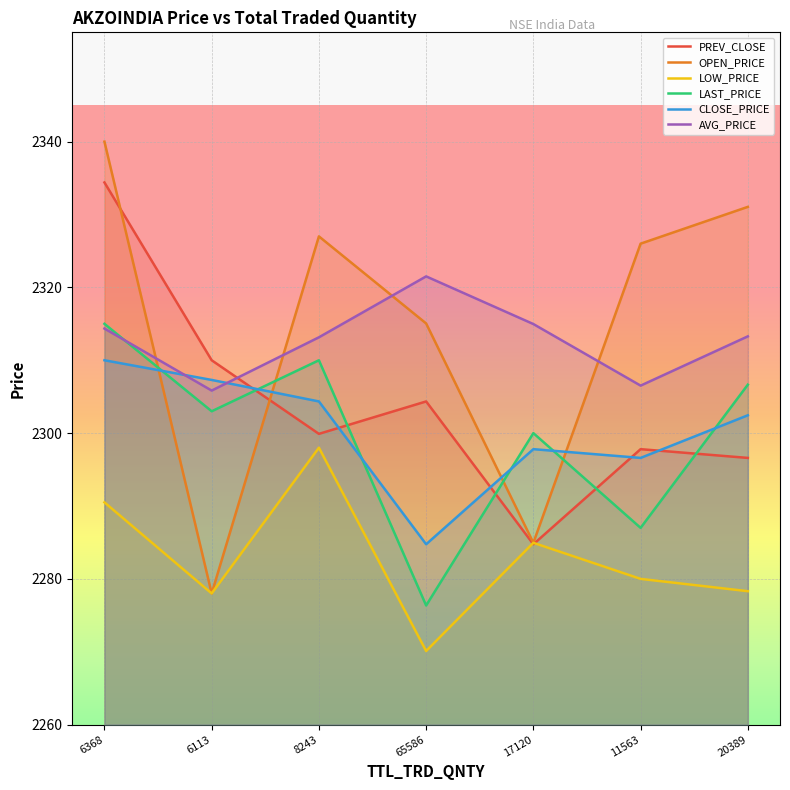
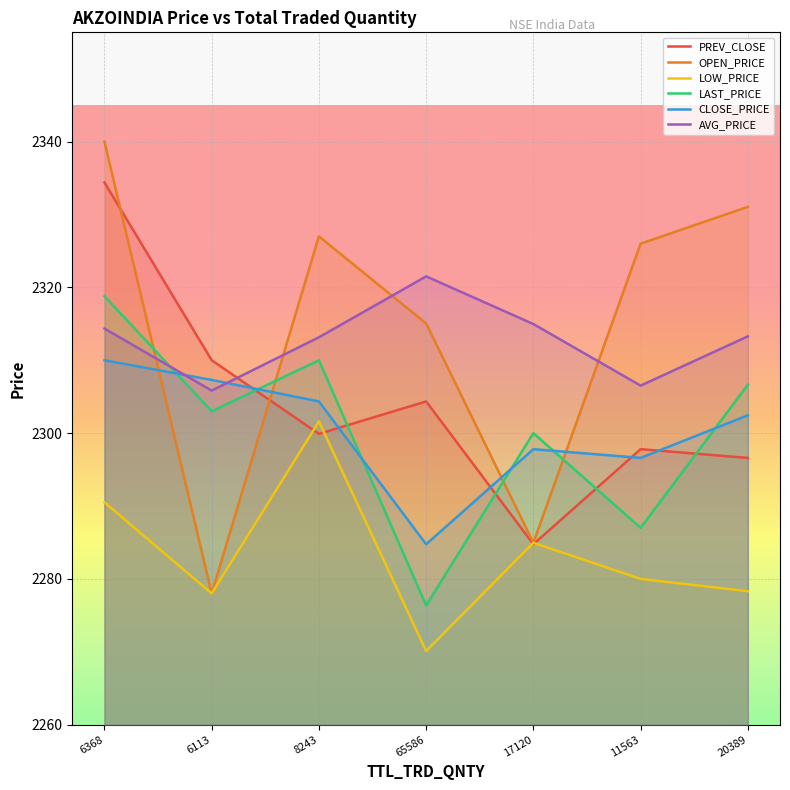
LAST_PRICE, 6368: 2315 -> 2319
LOW_PRICE, 8243: 2298 -> 2302
